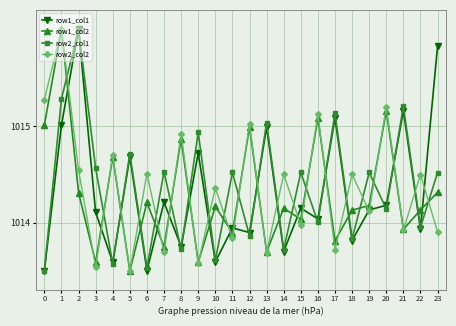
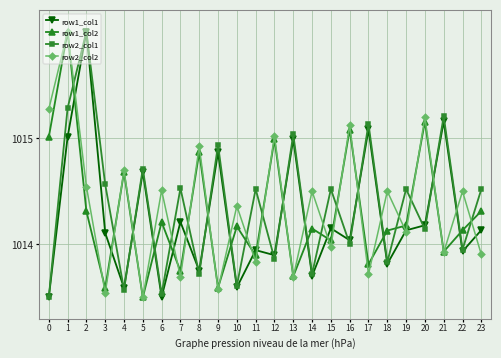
row1_col1, 9: 1014.7 -> 1014.9
row1_col1, 23: 1015.8 -> 1014.1
